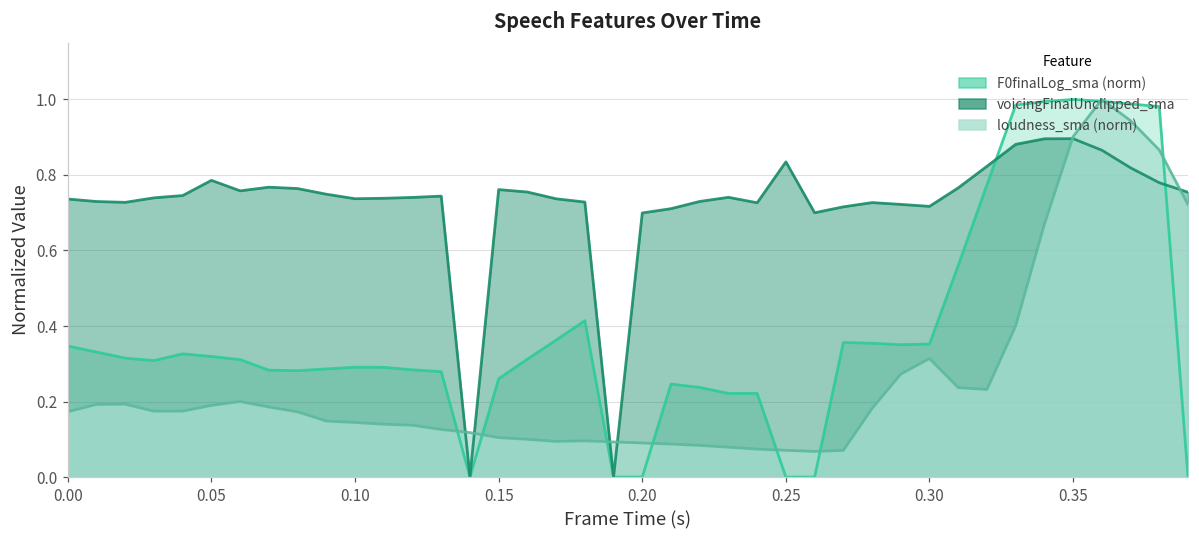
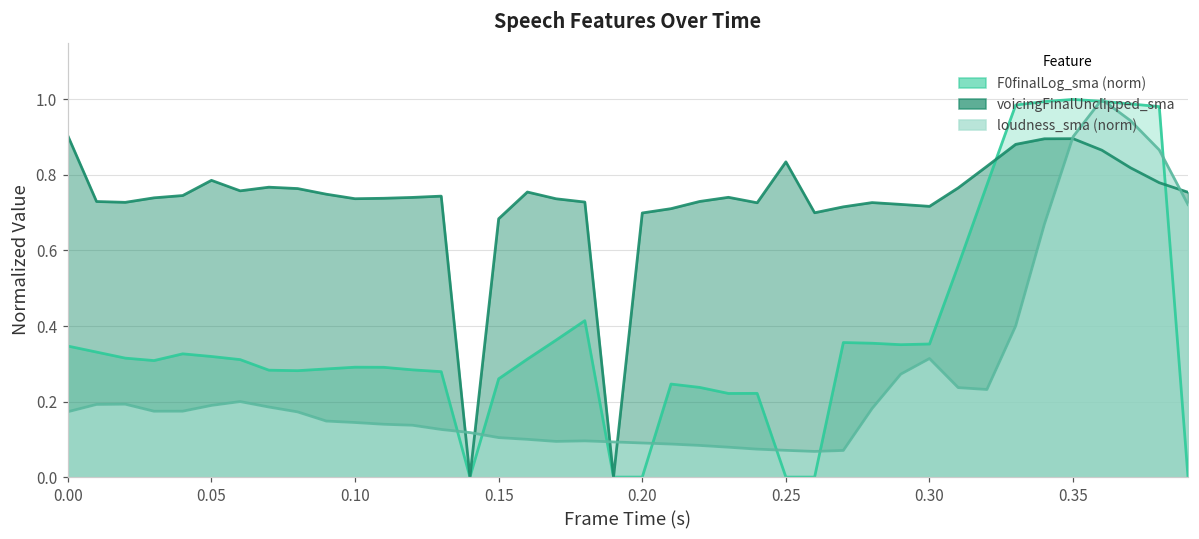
voicingFinalUnclipped_sma, 0.00: 0.74 -> 0.90
voicingFinalUnclipped_sma, 0.15: 0.76 -> 0.68
